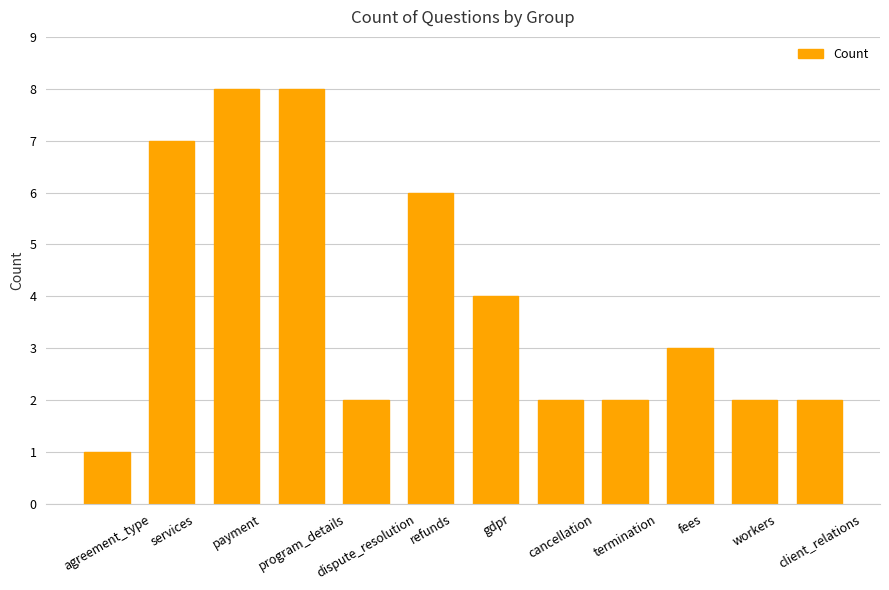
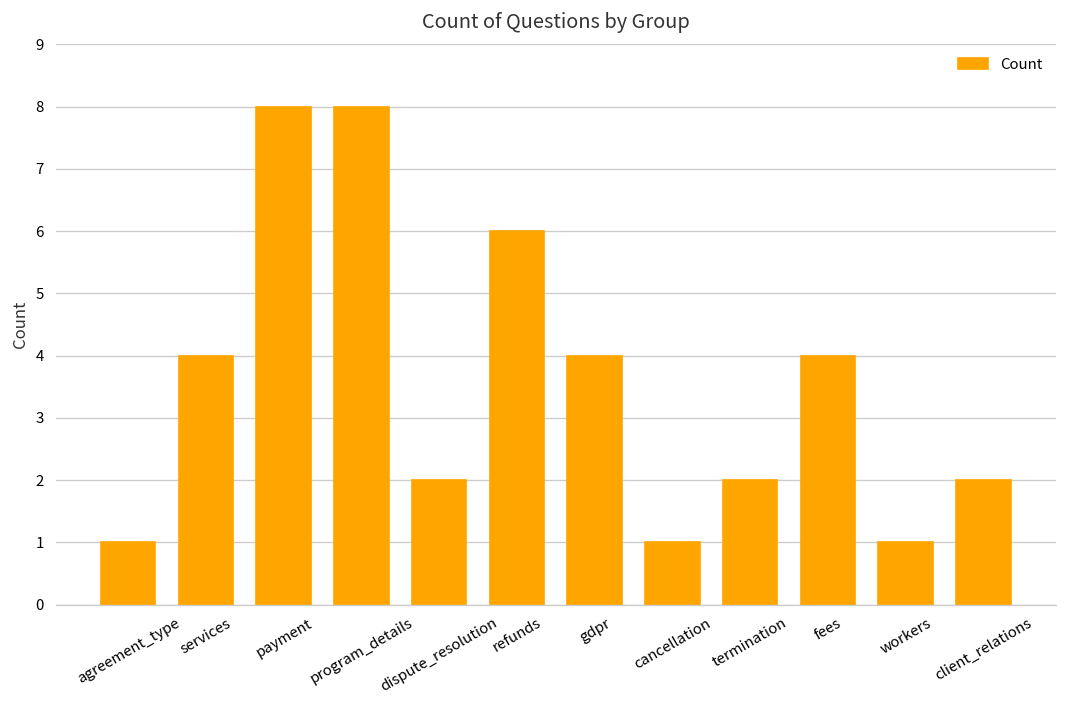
services: 7 -> 4
cancellation: 2 -> 1
fees: 3 -> 4
workers: 2 -> 1
